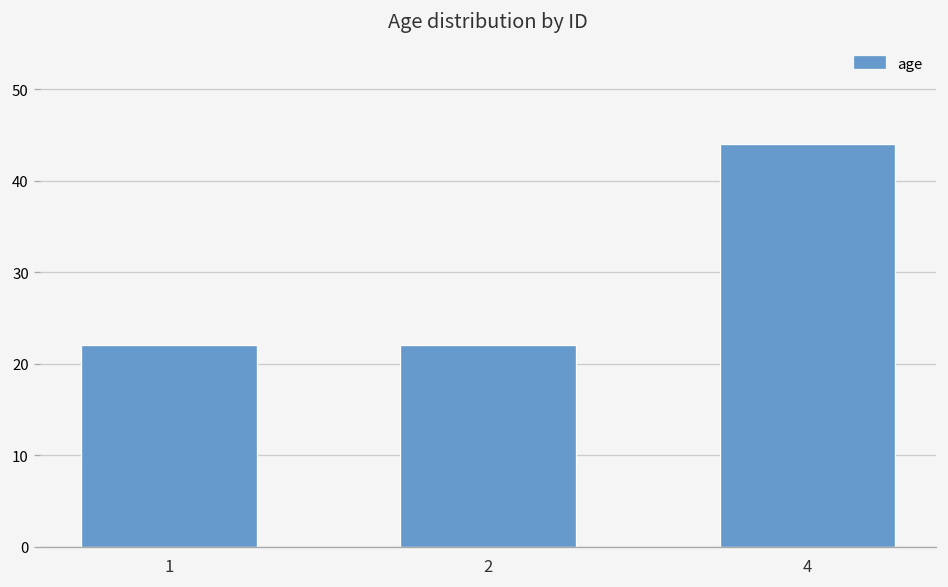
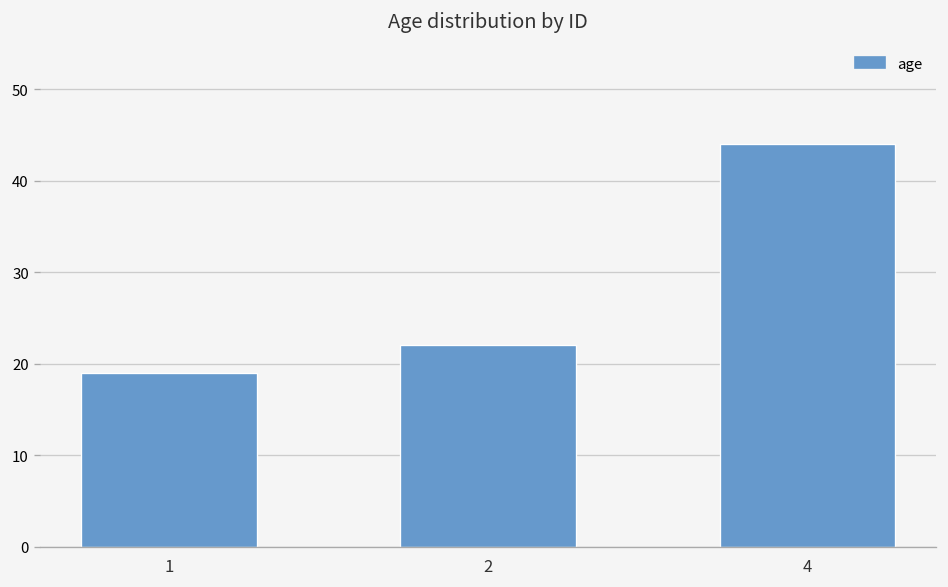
1: 22 -> 19
